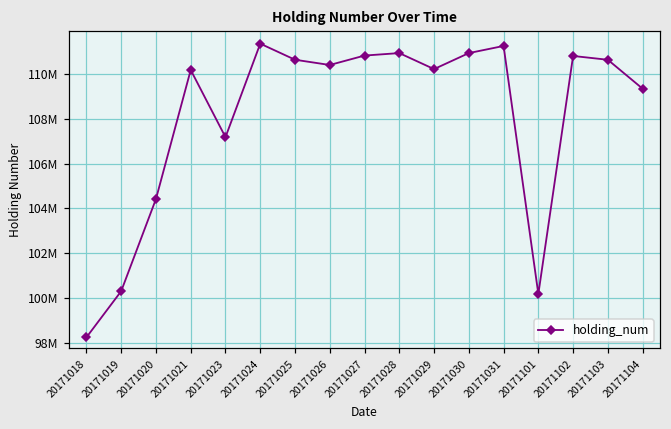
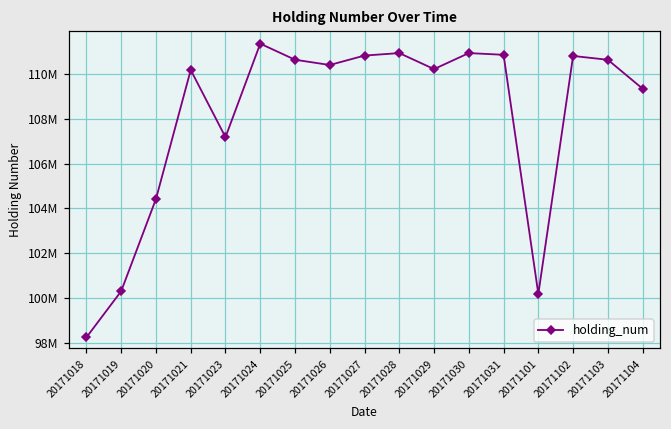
20171031: 111200000 -> 110800000
